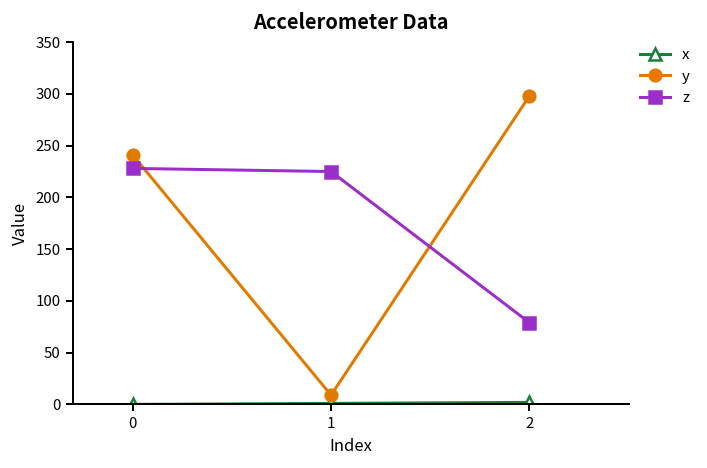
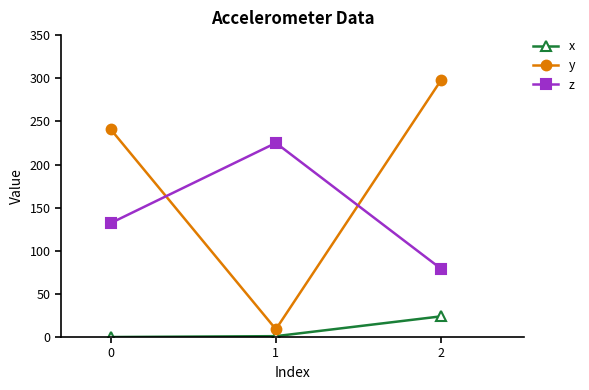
z, 0: 230 -> 130
x, 2: 0 -> 20
